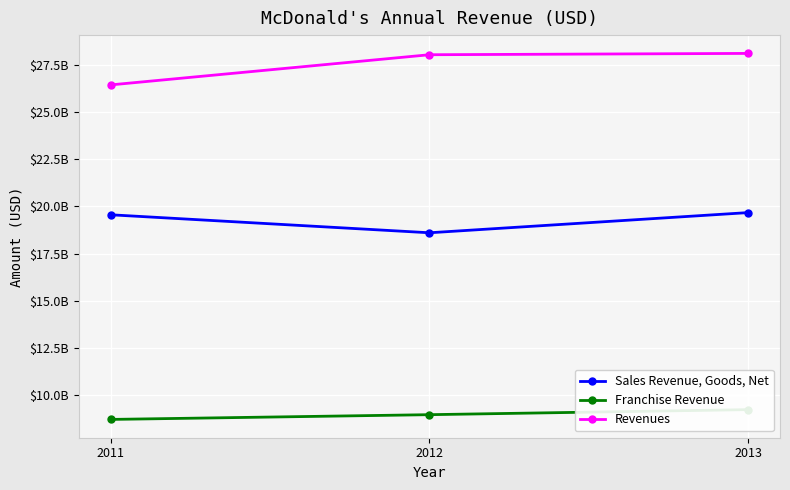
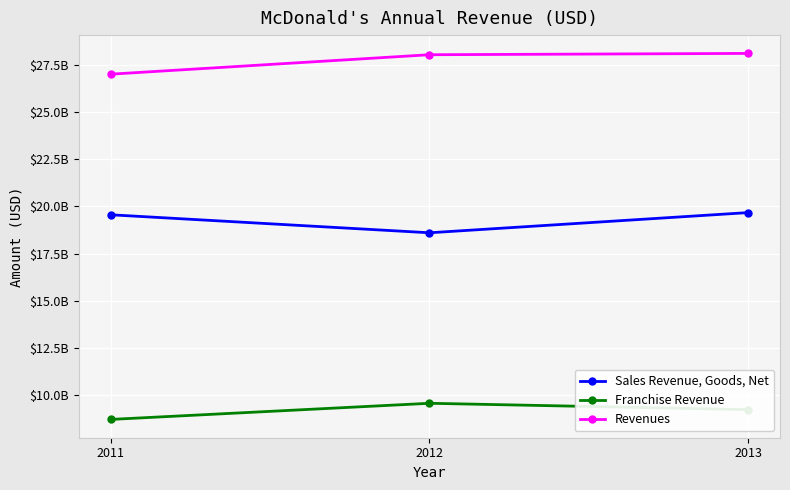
Revenues, 2011: $26400000000 -> $27000000000
Franchise Revenue, 2012: $9000000000 -> $9600000000
